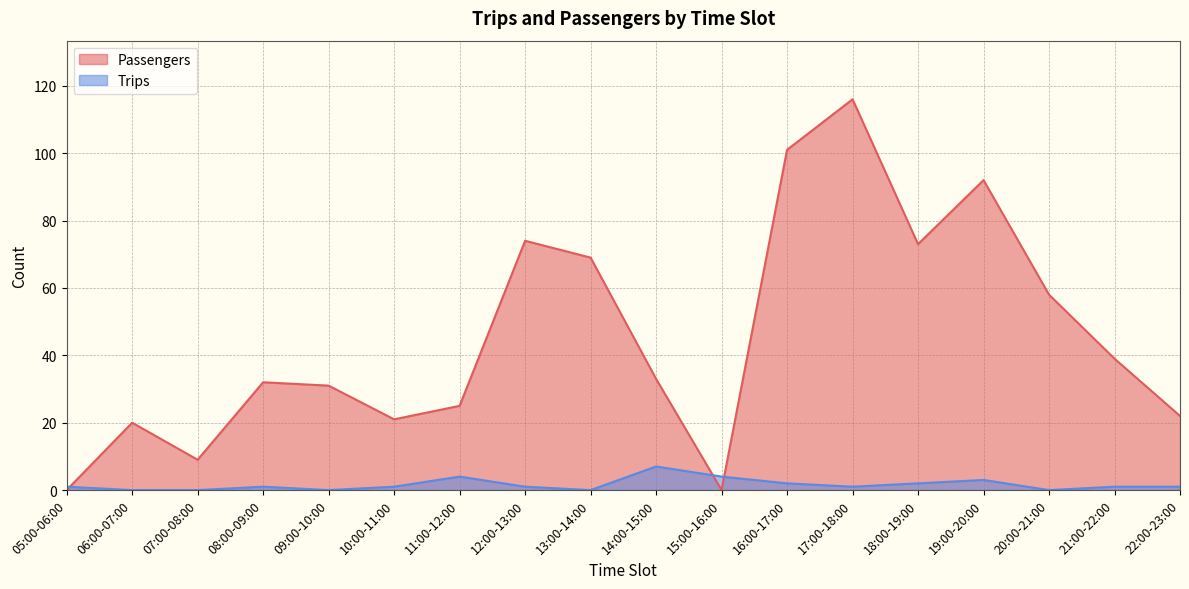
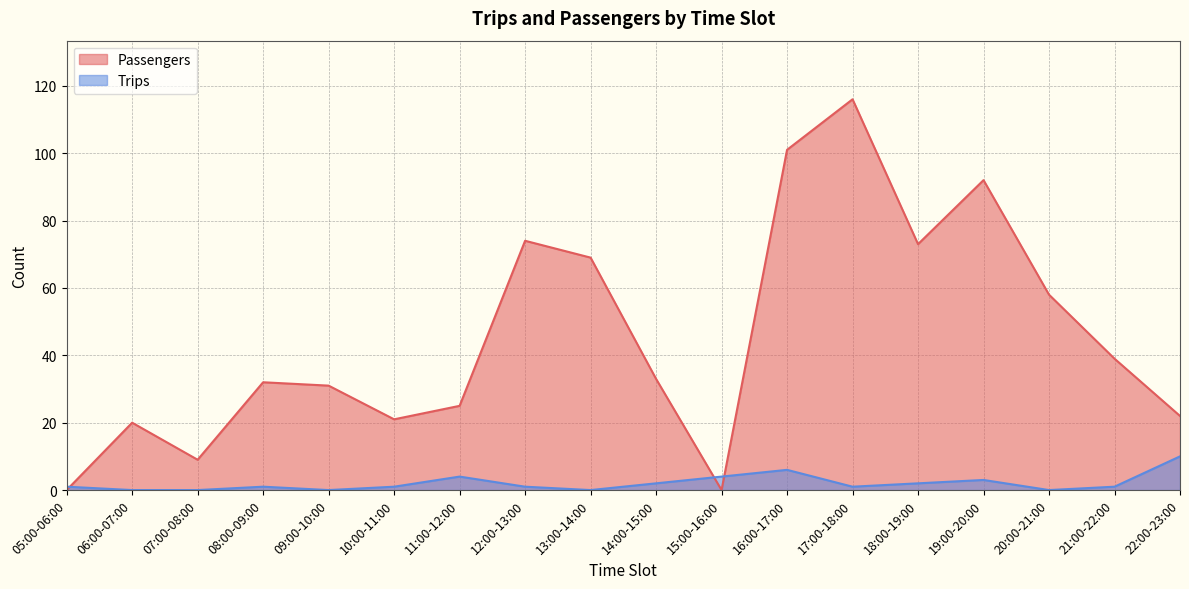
Trips, 14:00-15:00: 7 -> 2
Trips, 16:00-17:00: 2 -> 6
Trips, 22:00-23:00: 1 -> 10
